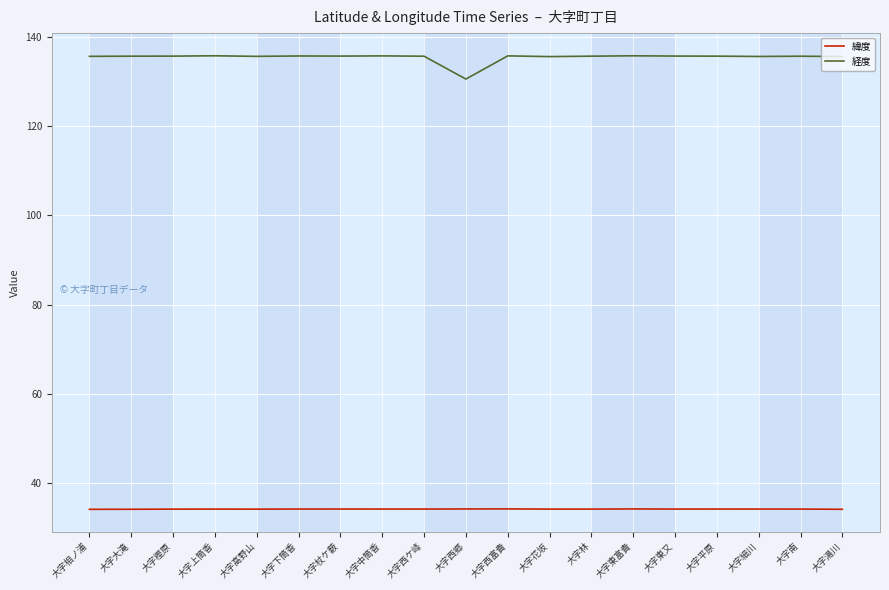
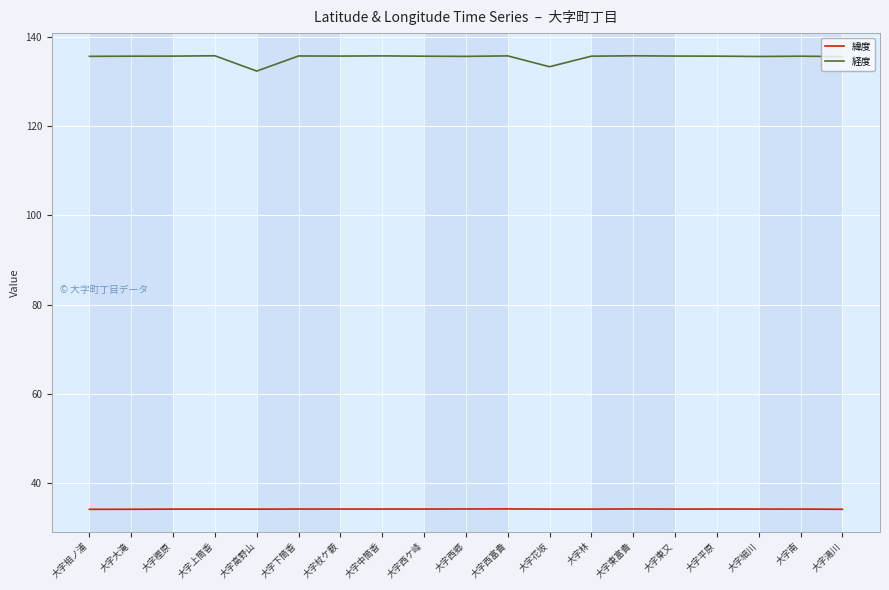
経度, 大字高野山: 136 -> 132
経度, 大字西郷: 130 -> 136
経度, 大字花坂: 136 -> 133
